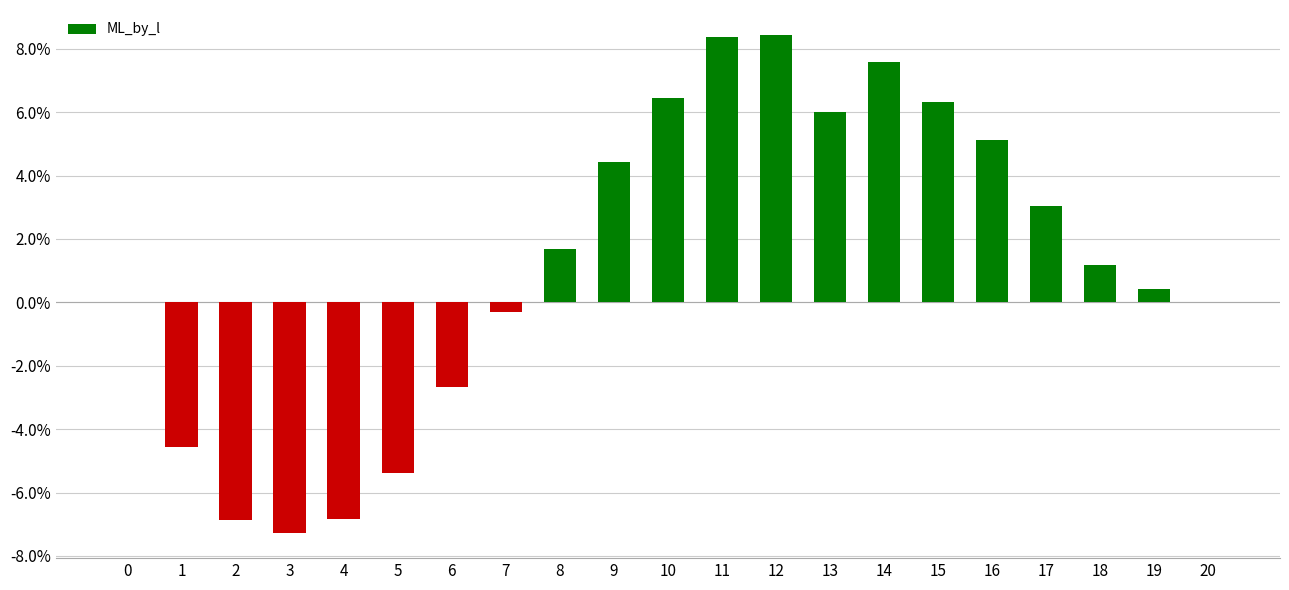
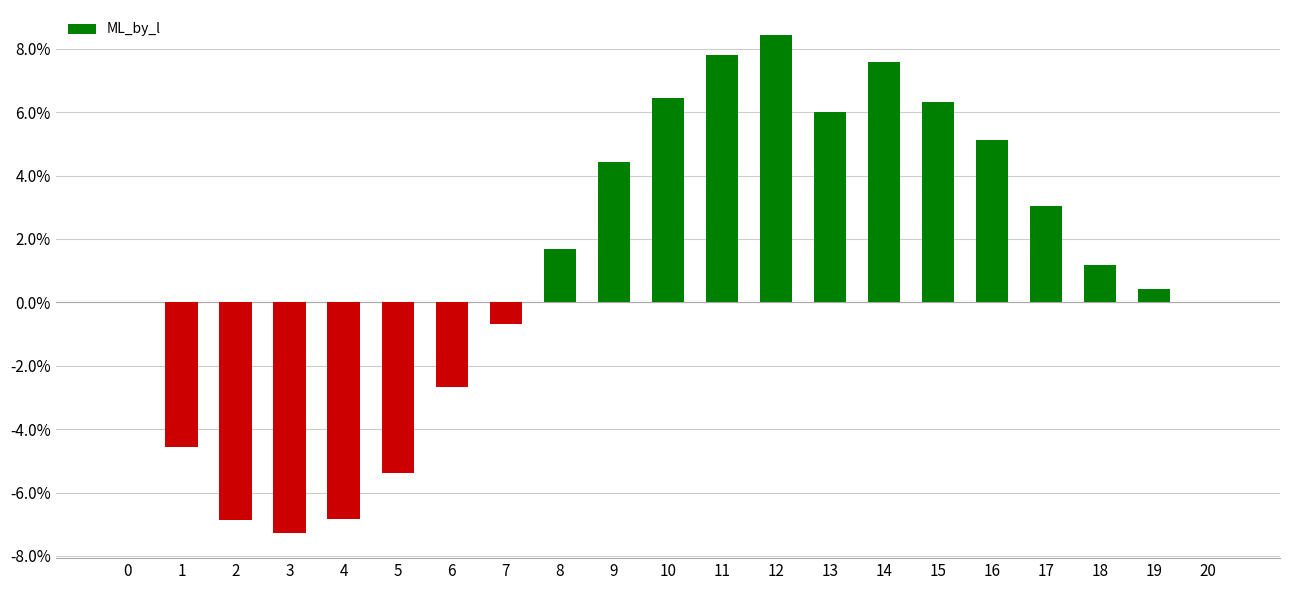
7: -0.3% -> -0.7%
11: 8.4% -> 7.8%
